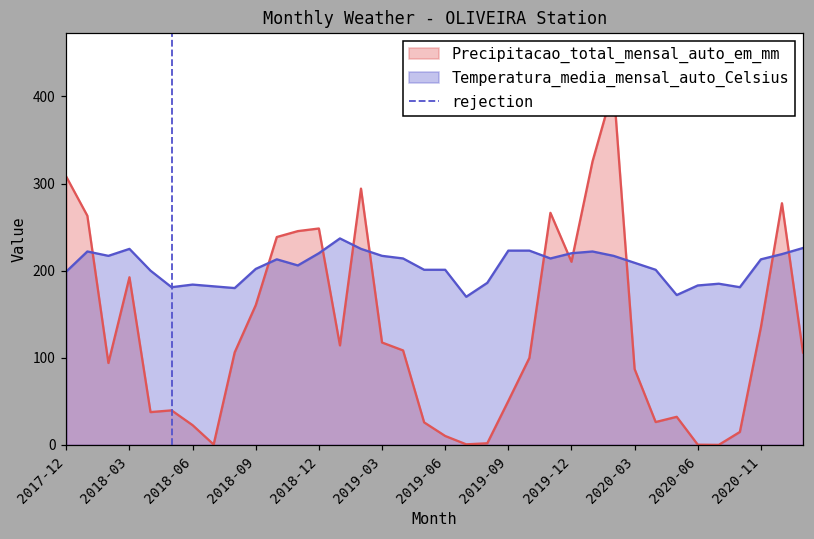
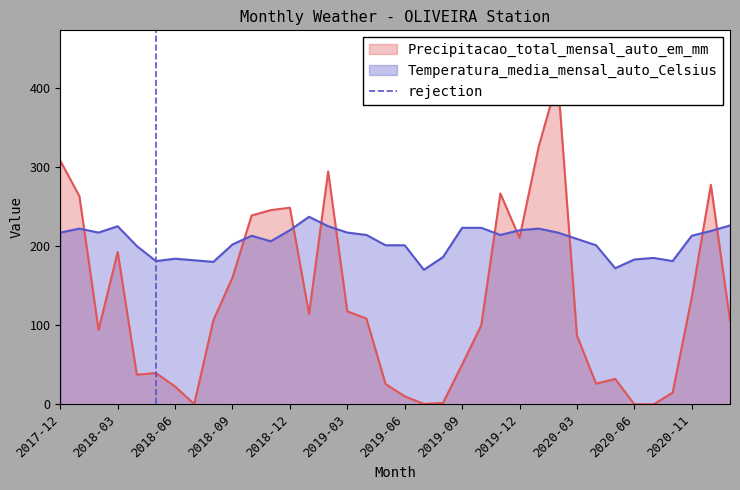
Temperatura_media_mensal_auto_Celsius, 2017-12: 200 -> 220
